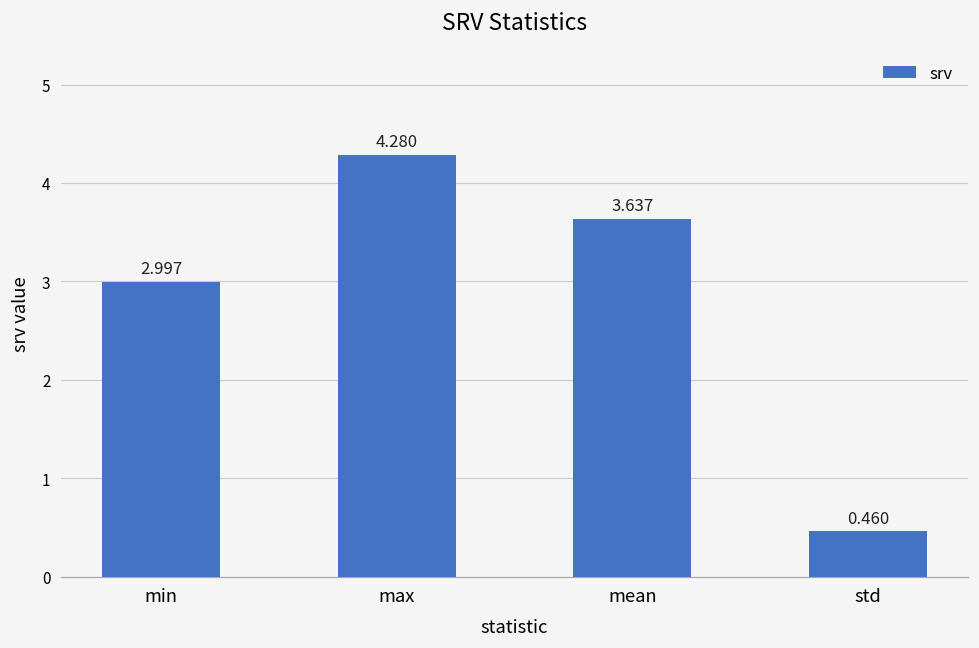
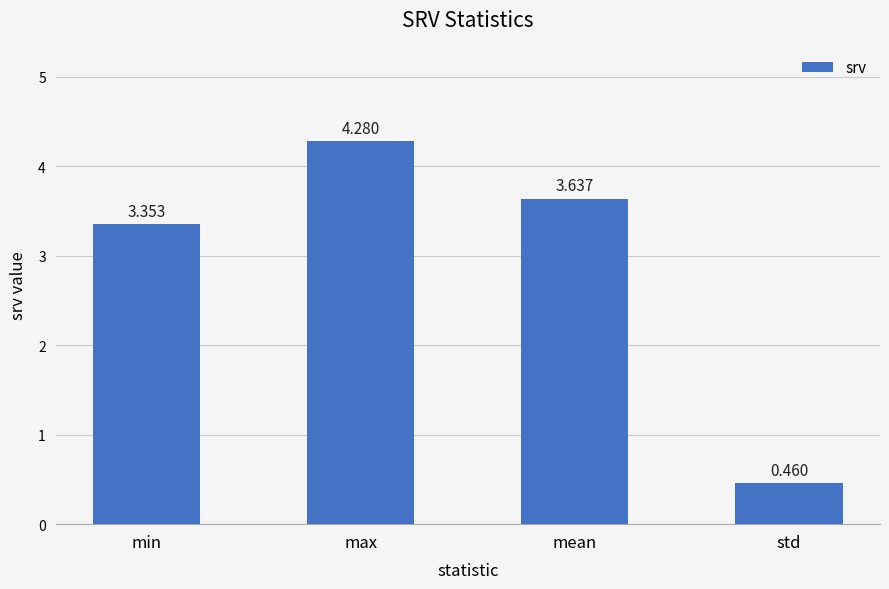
min: 2.997 -> 3.353
